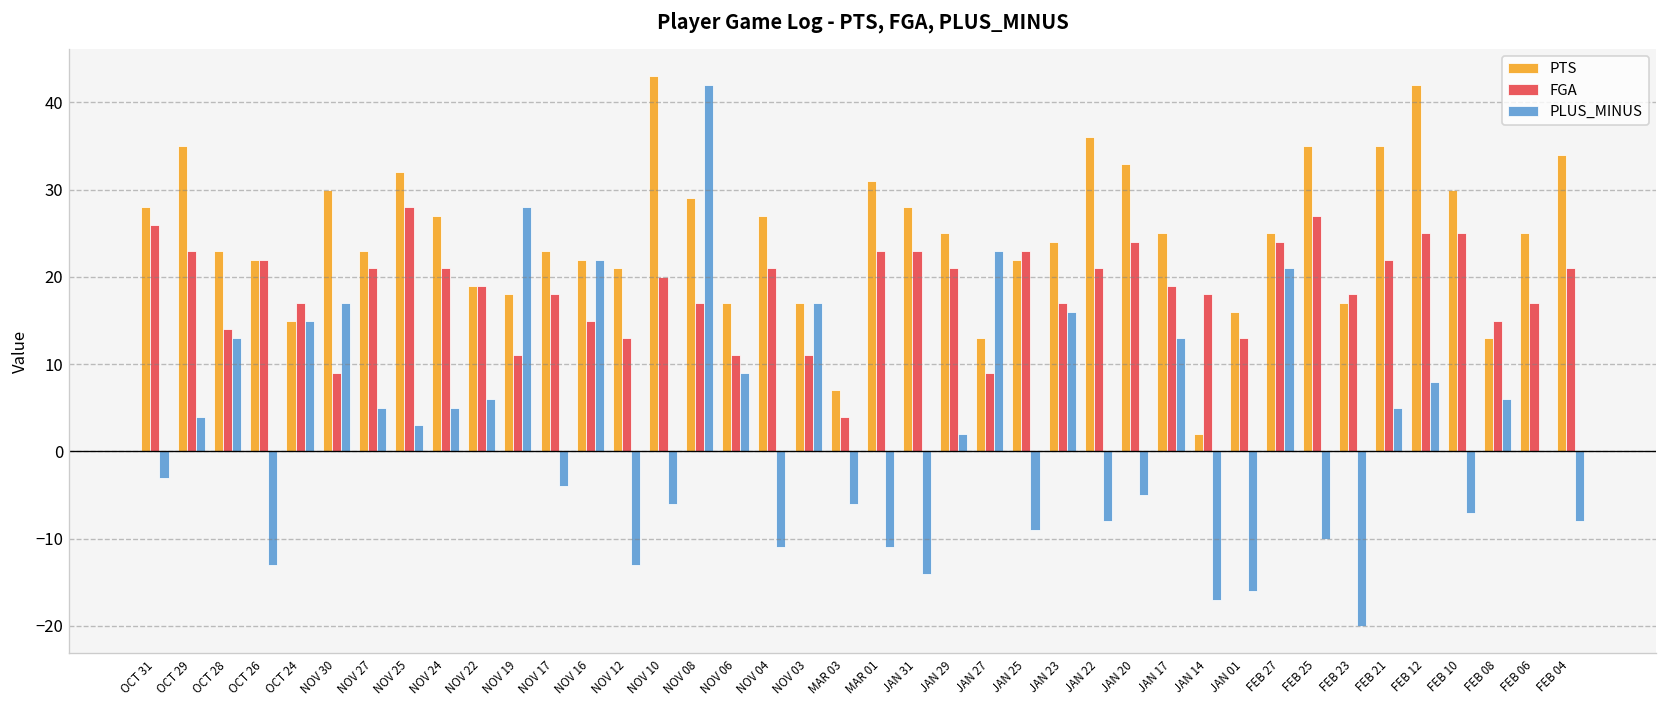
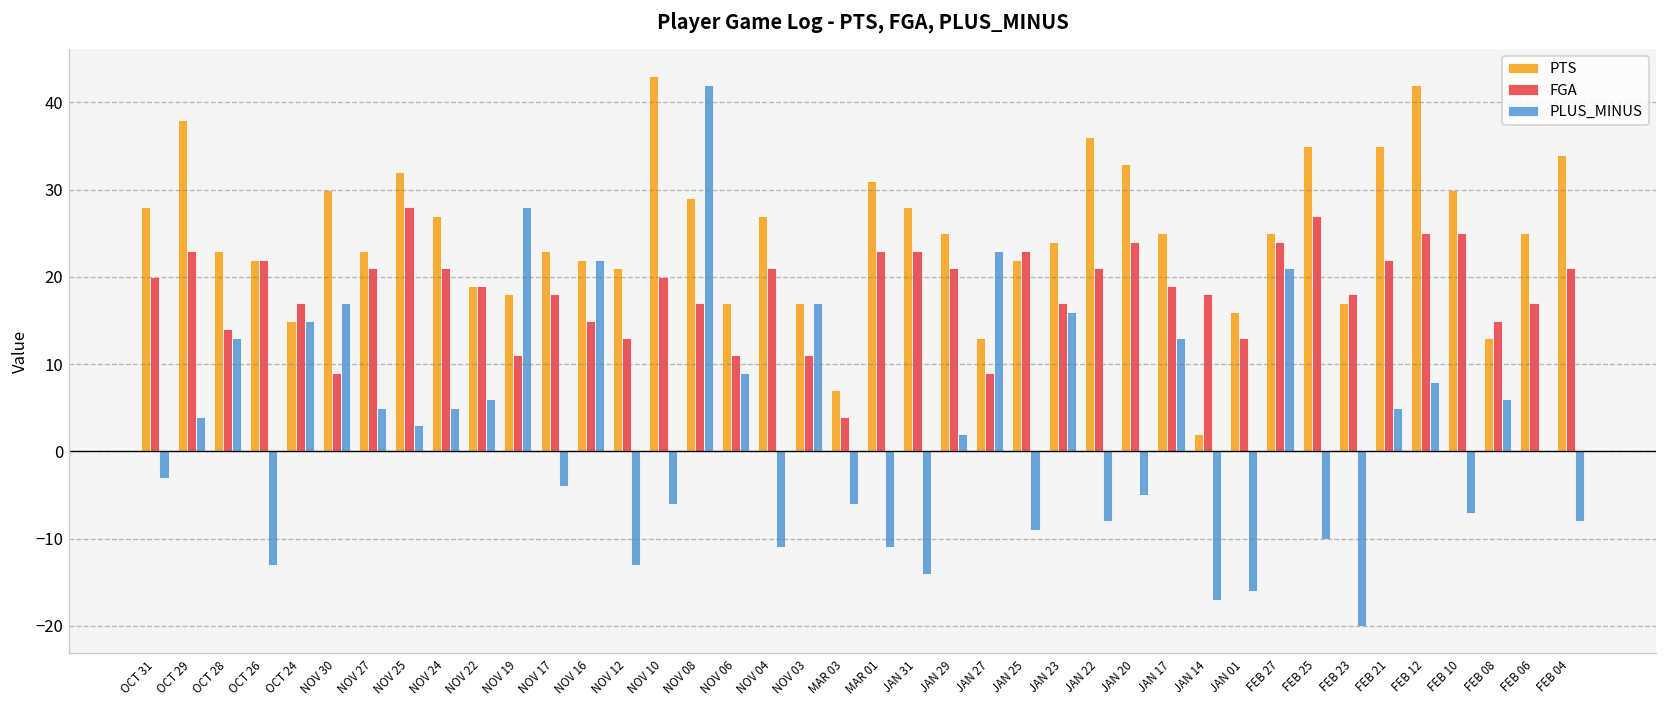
FGA, OCT 31: 26 -> 20
PTS, OCT 29: 35 -> 38
